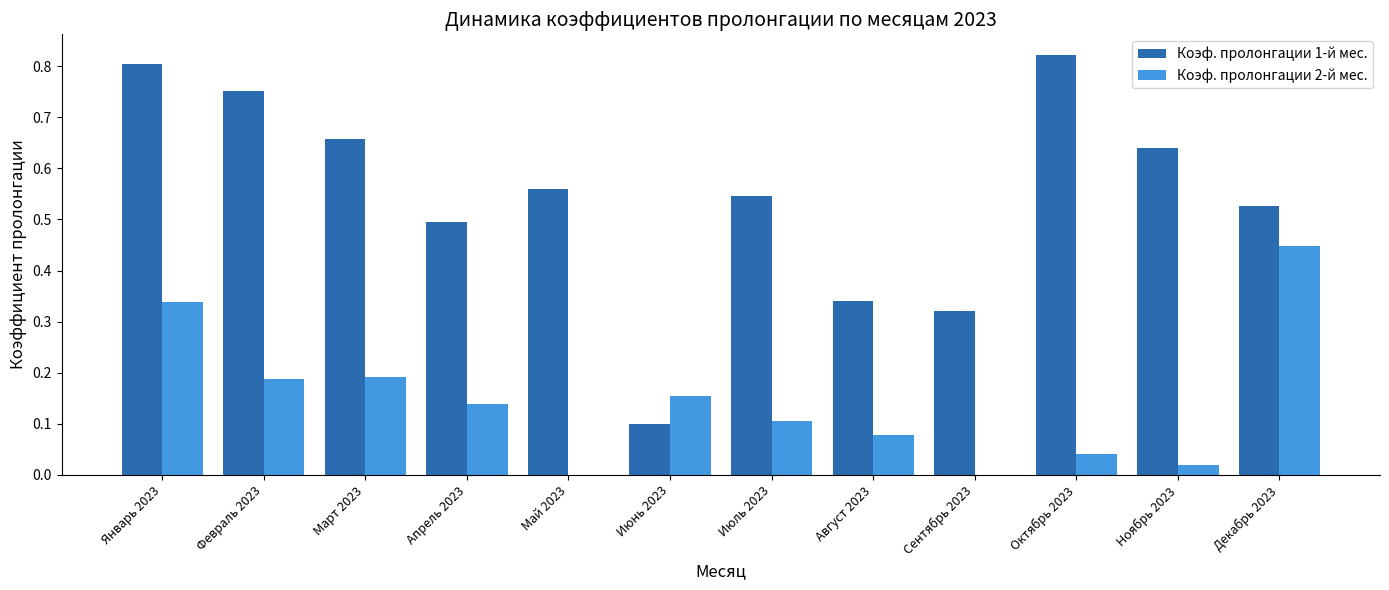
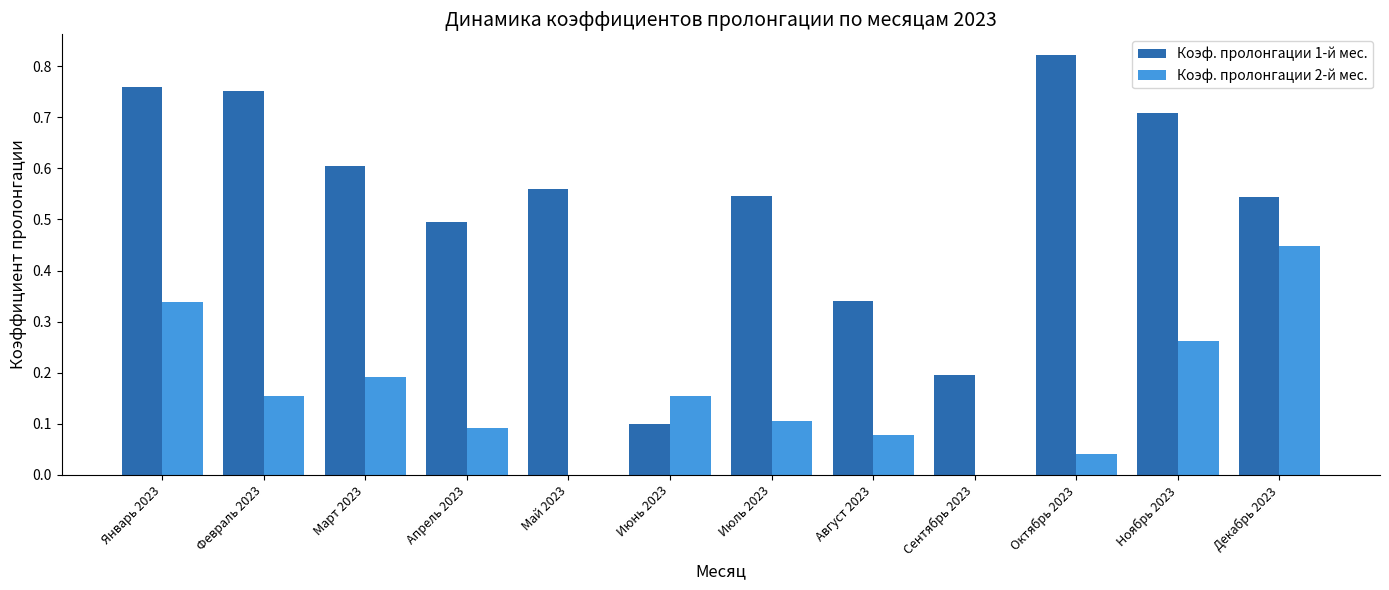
Коэф. пролонгации 1-й мес., Январь 2023: 0.80 -> 0.76
Коэф. пролонгации 2-й мес., Февраль 2023: 0.19 -> 0.15
Коэф. пролонгации 1-й мес., Март 2023: 0.66 -> 0.60
Коэф. пролонгации 2-й мес., Апрель 2023: 0.14 -> 0.09
Коэф. пролонгации 1-й мес., Сентябрь 2023: 0.32 -> 0.19
Коэф. пролонгации 1-й мес., Ноябрь 2023: 0.64 -> 0.71
Коэф. пролонгации 2-й мес., Ноябрь 2023: 0.02 -> 0.26
Коэф. пролонгации 1-й мес., Декабрь 2023: 0.53 -> 0.54
